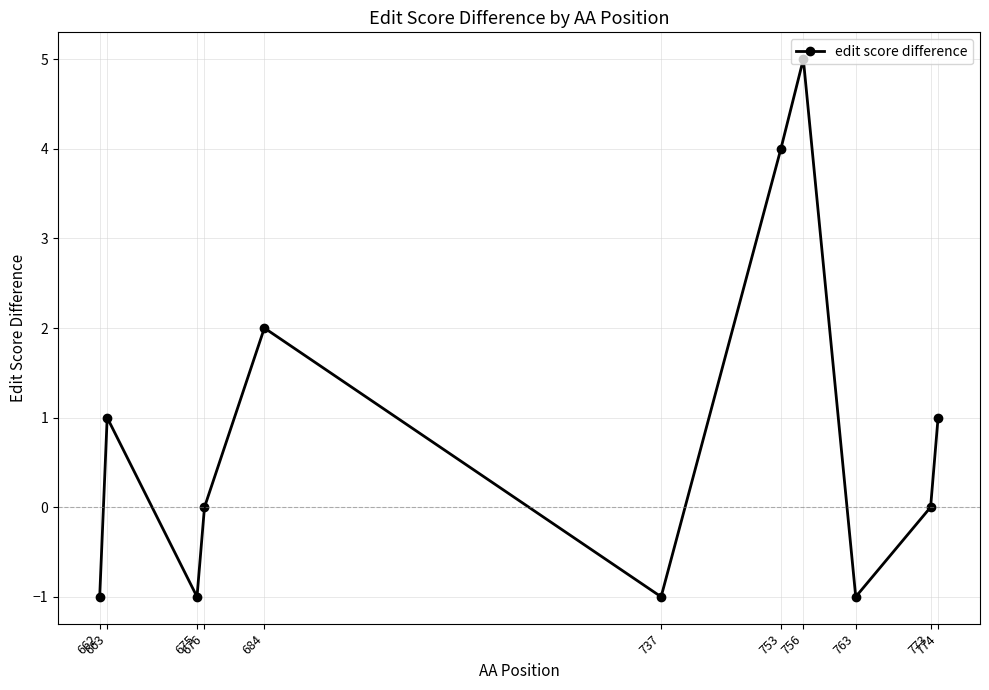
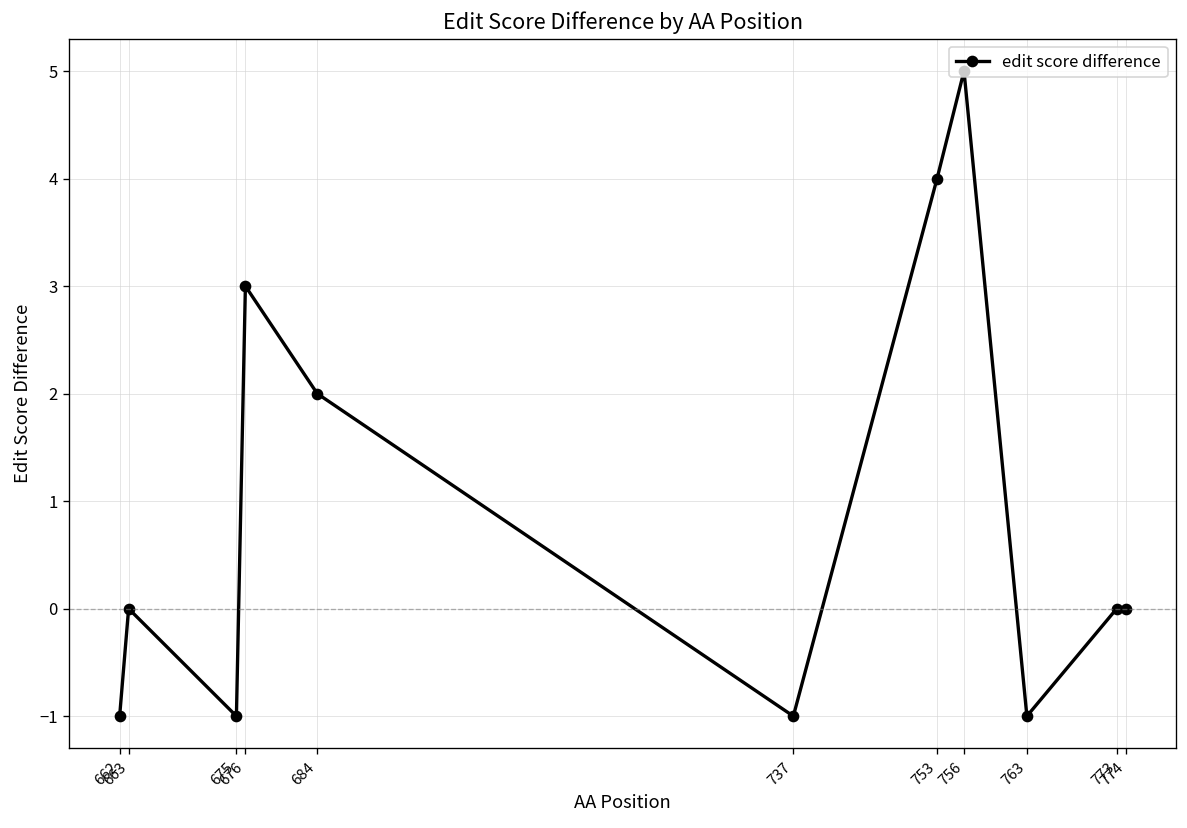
663: 1 -> 0
676: 0 -> 3
774: 1 -> 0
